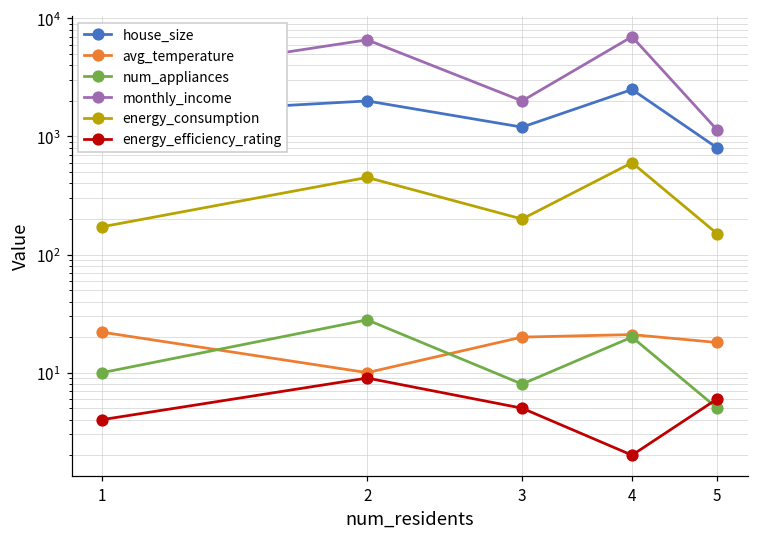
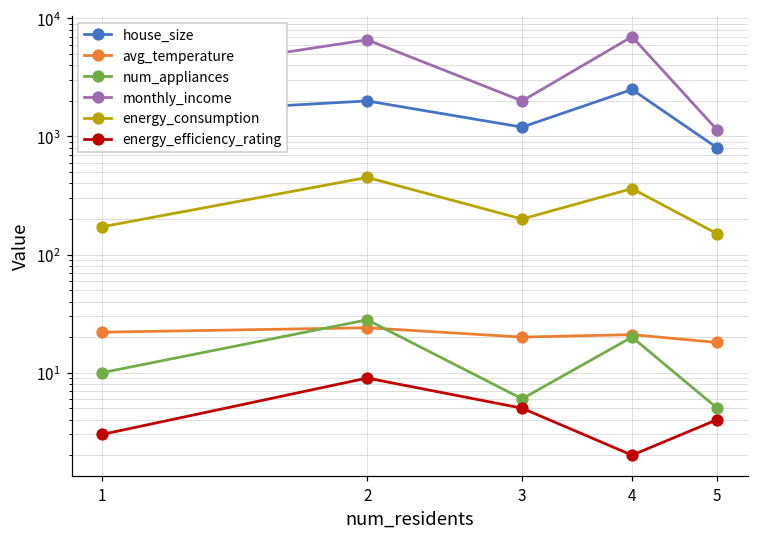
energy_efficiency_rating, 1: 4 -> 3
avg_temperature, 2: 10 -> 24
num_appliances, 3: 8 -> 6
energy_consumption, 4: 600 -> 360
energy_efficiency_rating, 5: 6 -> 4
